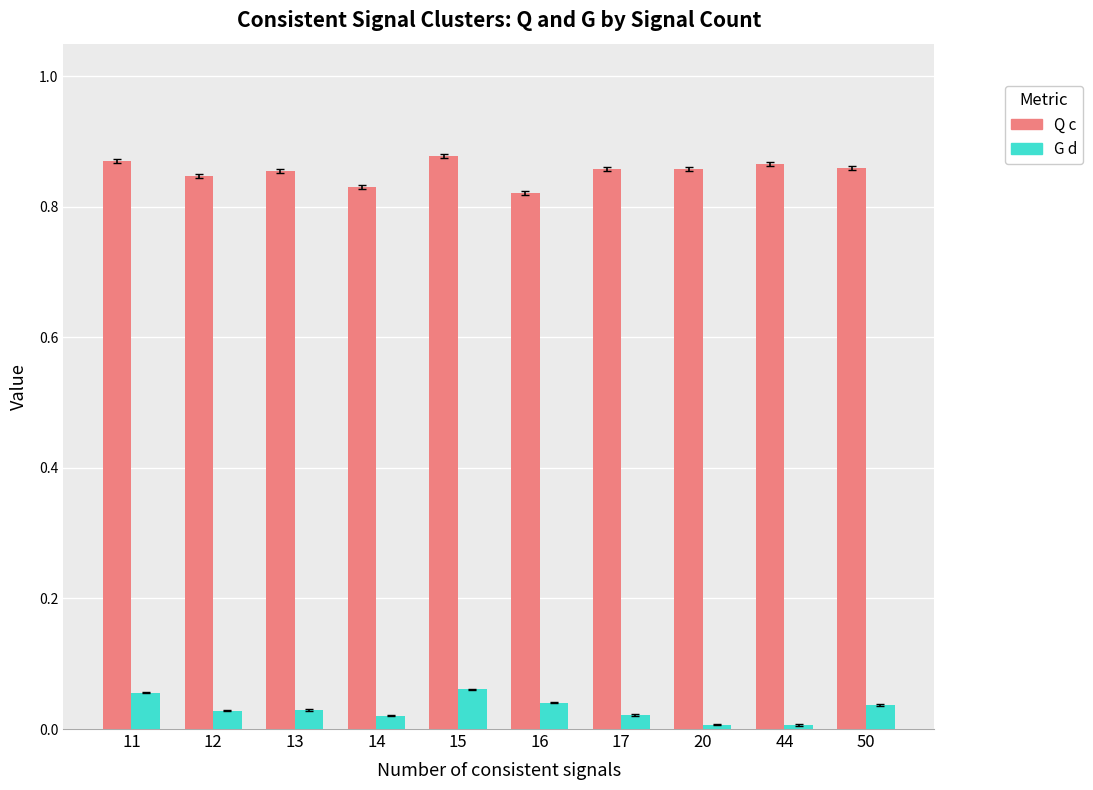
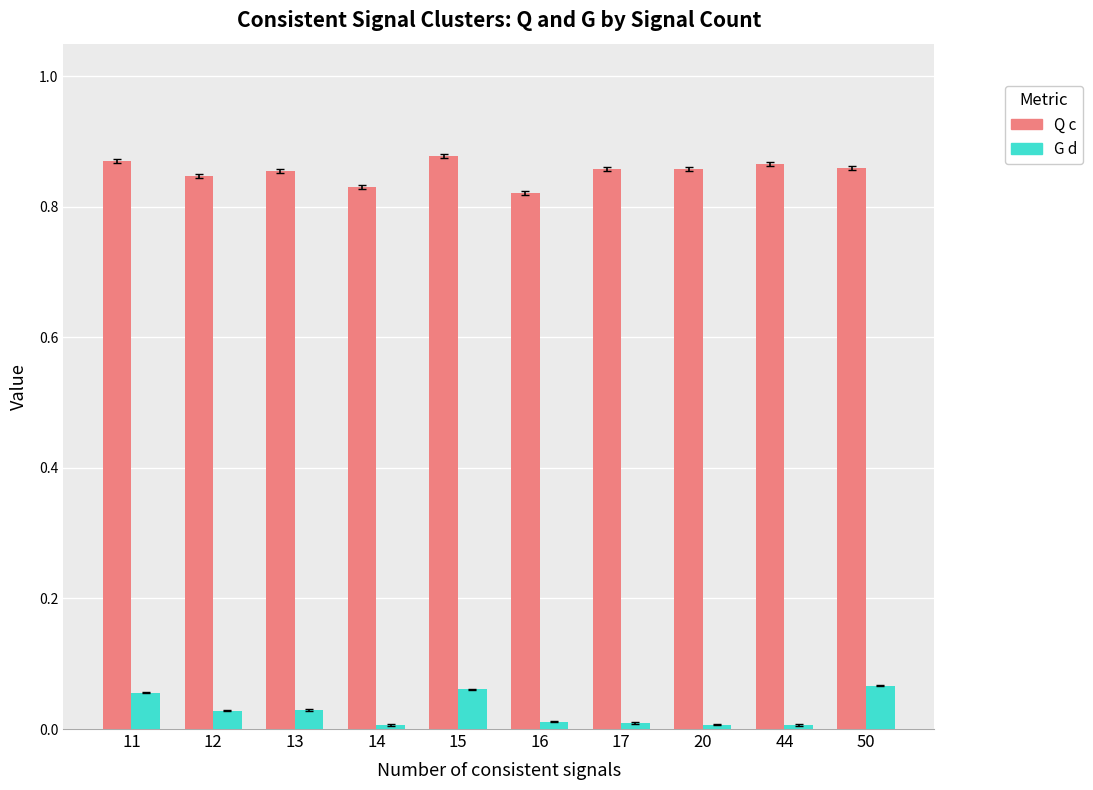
G d, 14: 0.02 -> 0.01
G d, 16: 0.04 -> 0.01
G d, 17: 0.02 -> 0.01
G d, 50: 0.04 -> 0.07
